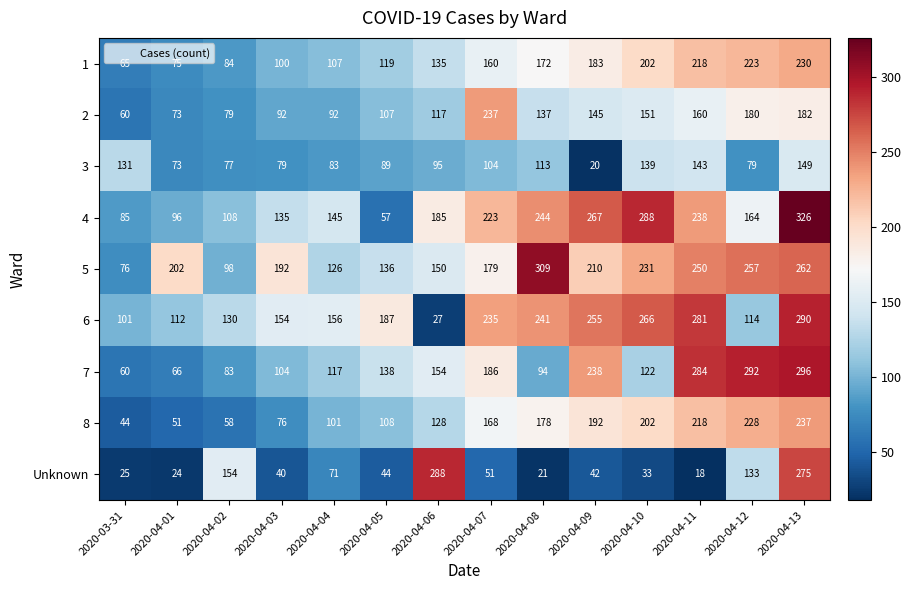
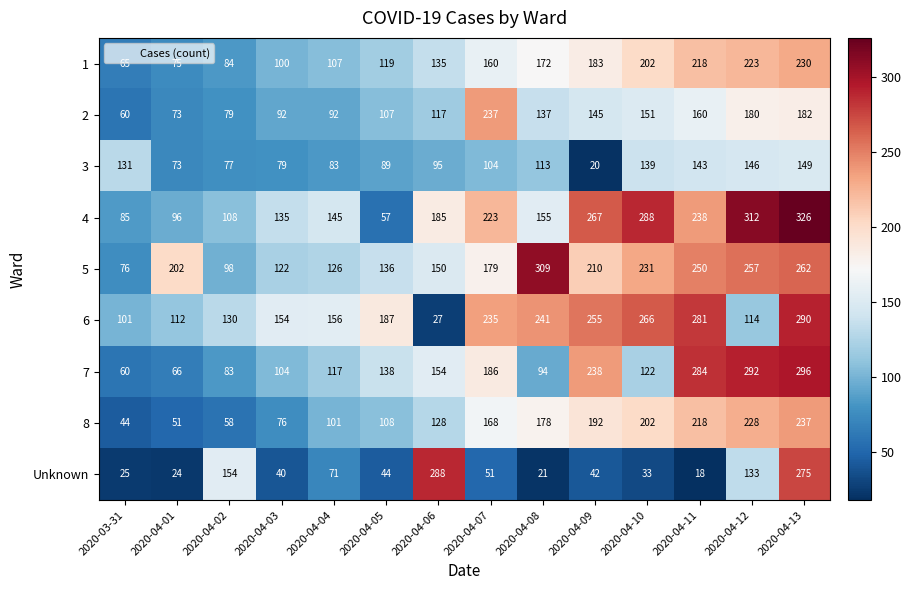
3, 2020-04-12: 79 -> 146
4, 2020-04-08: 244 -> 155
4, 2020-04-12: 164 -> 312
5, 2020-04-03: 192 -> 122
